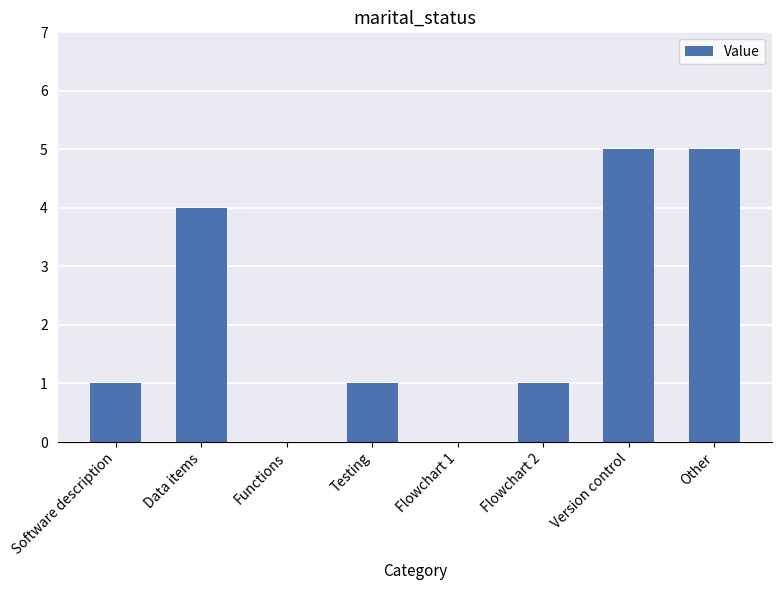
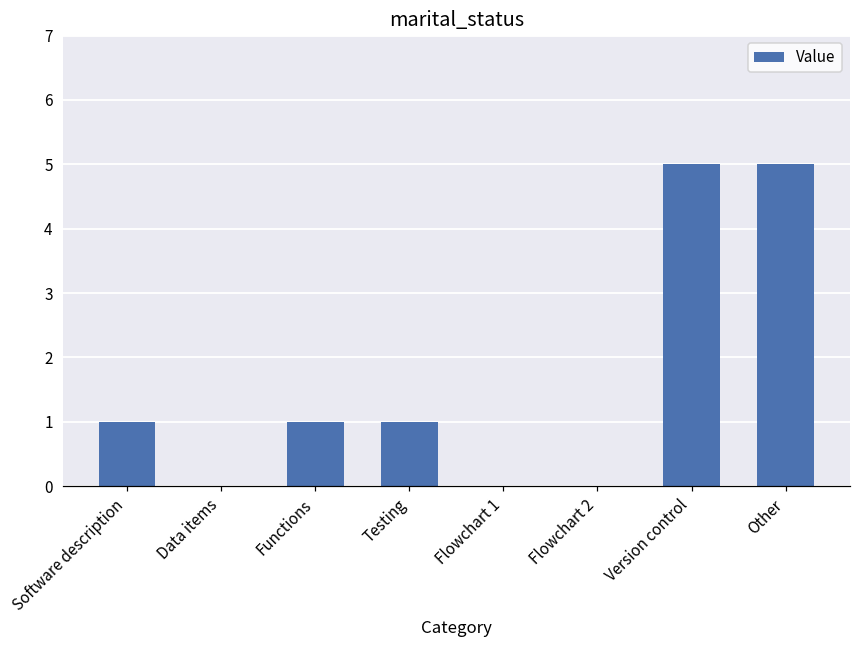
Data items: 4 -> 0
Functions: 0 -> 1
Flowchart 2: 1 -> 0
